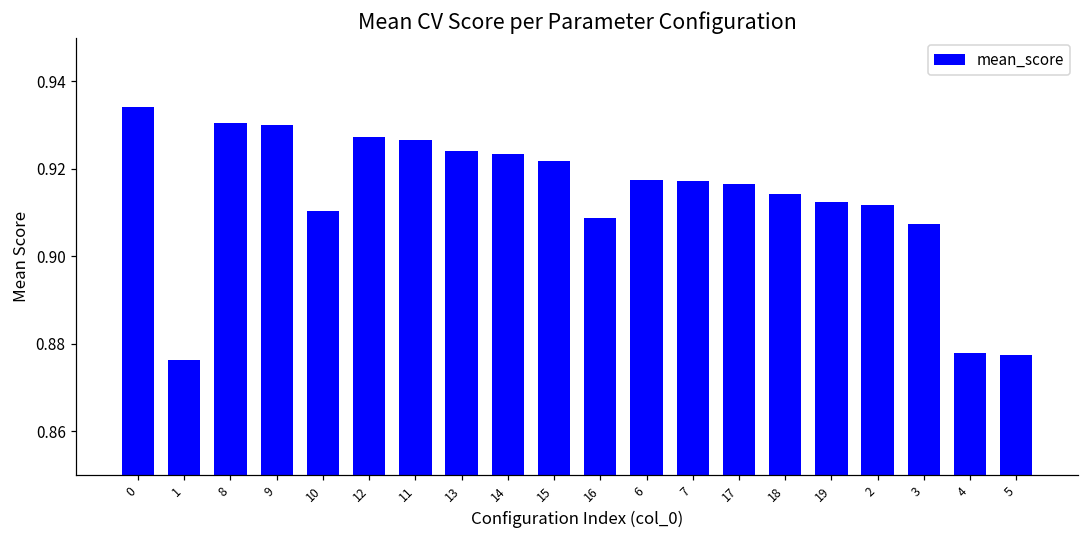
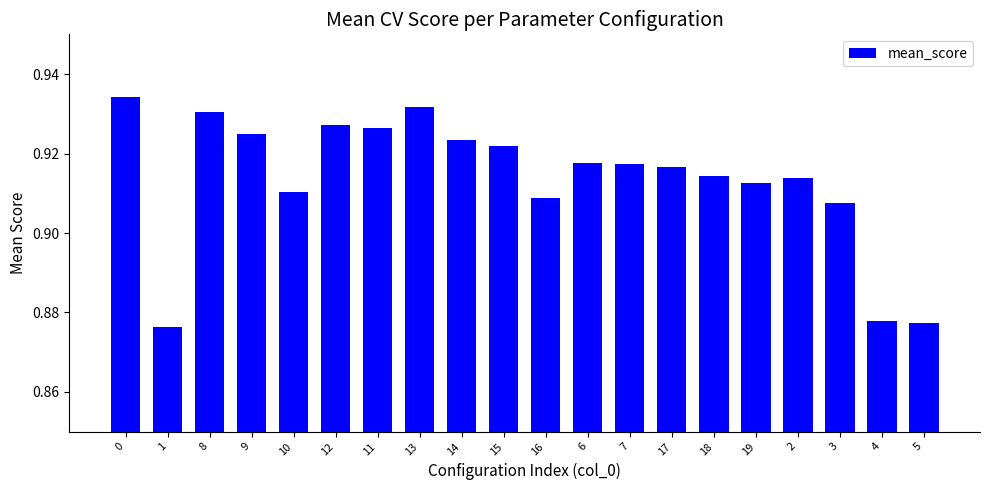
9: 0.930 -> 0.925
13: 0.924 -> 0.932
2: 0.912 -> 0.914
